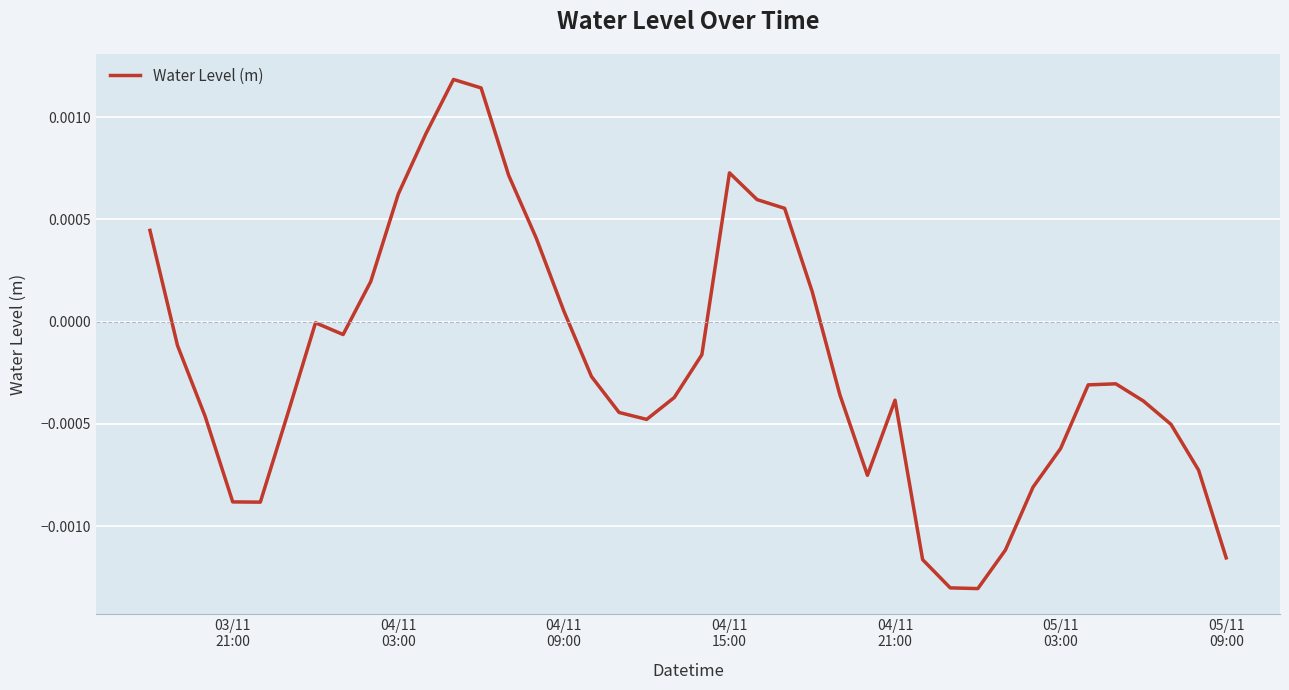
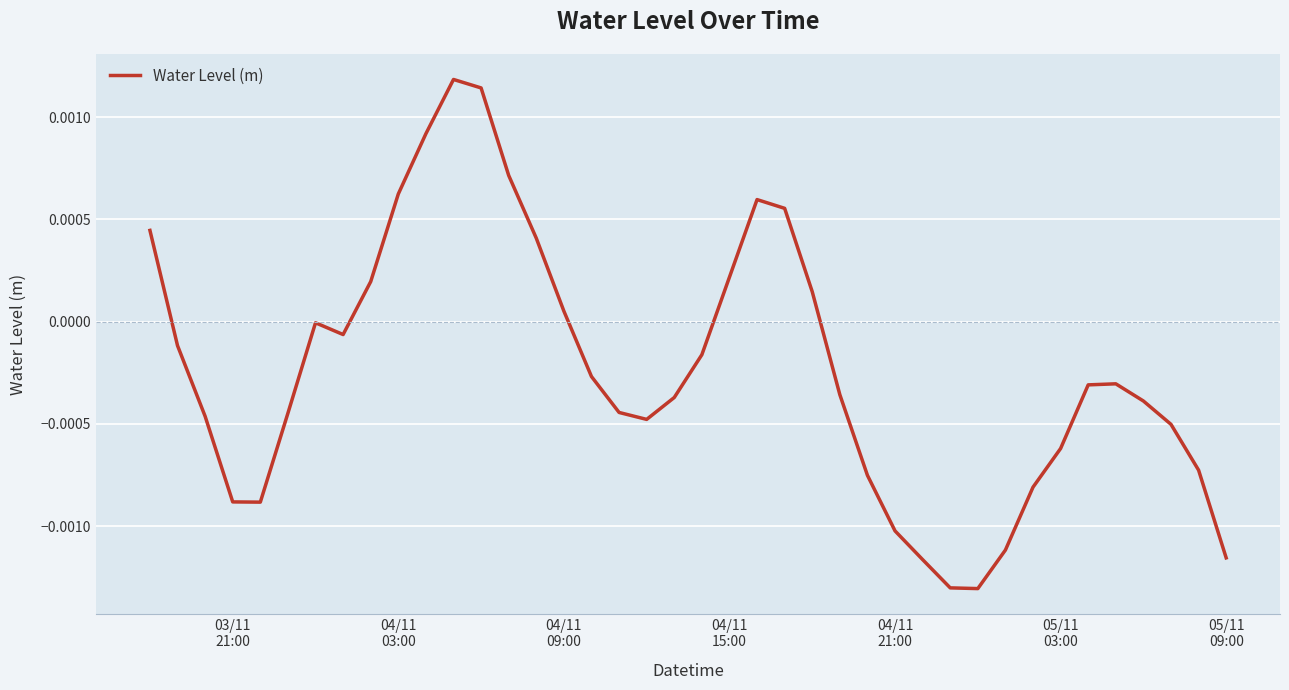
04/11 15:00: 0.00073 -> 0.00022
04/11 21:00: -0.00038 -> -0.00102
